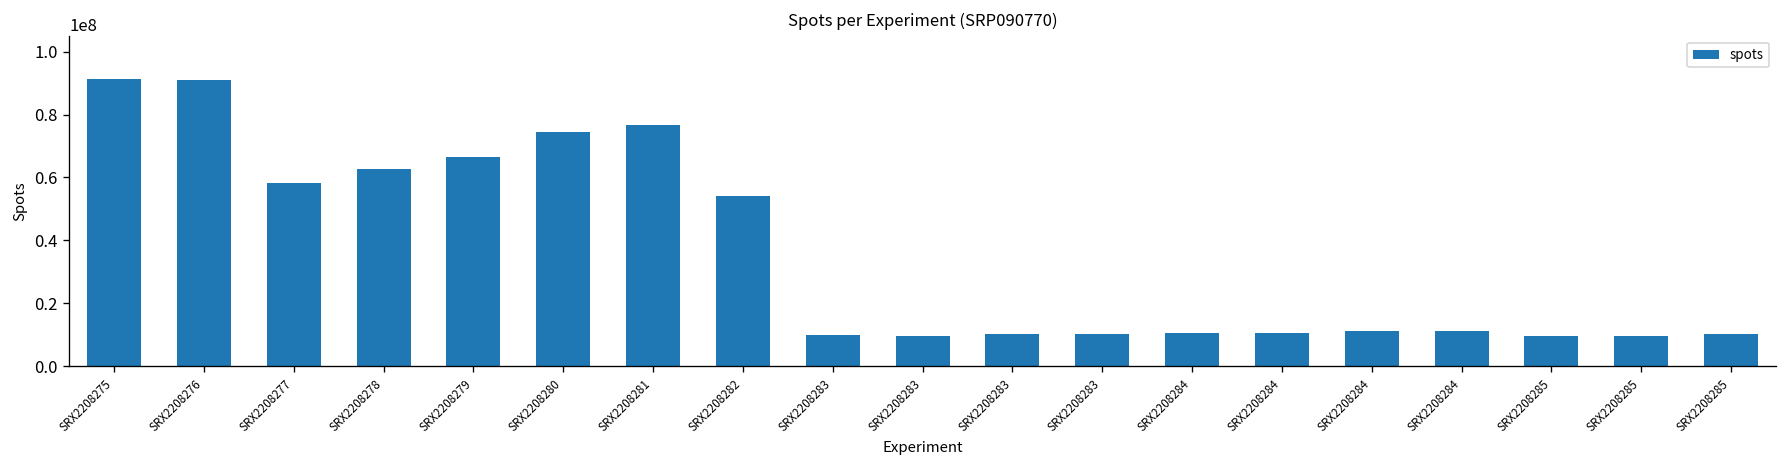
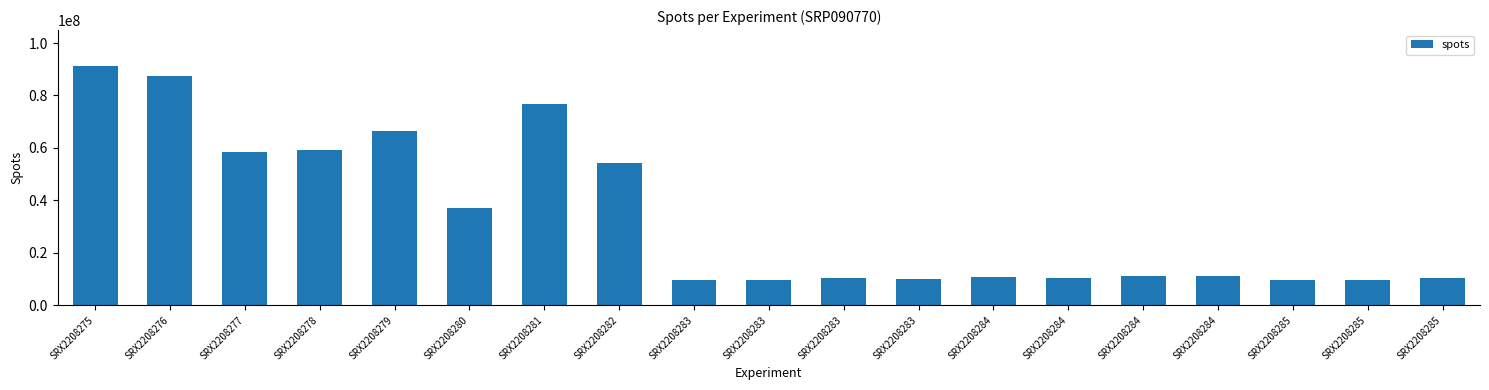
SRX2208276: 91000000 -> 88000000
SRX2208278: 63000000 -> 59000000
SRX2208280: 75000000 -> 37000000
